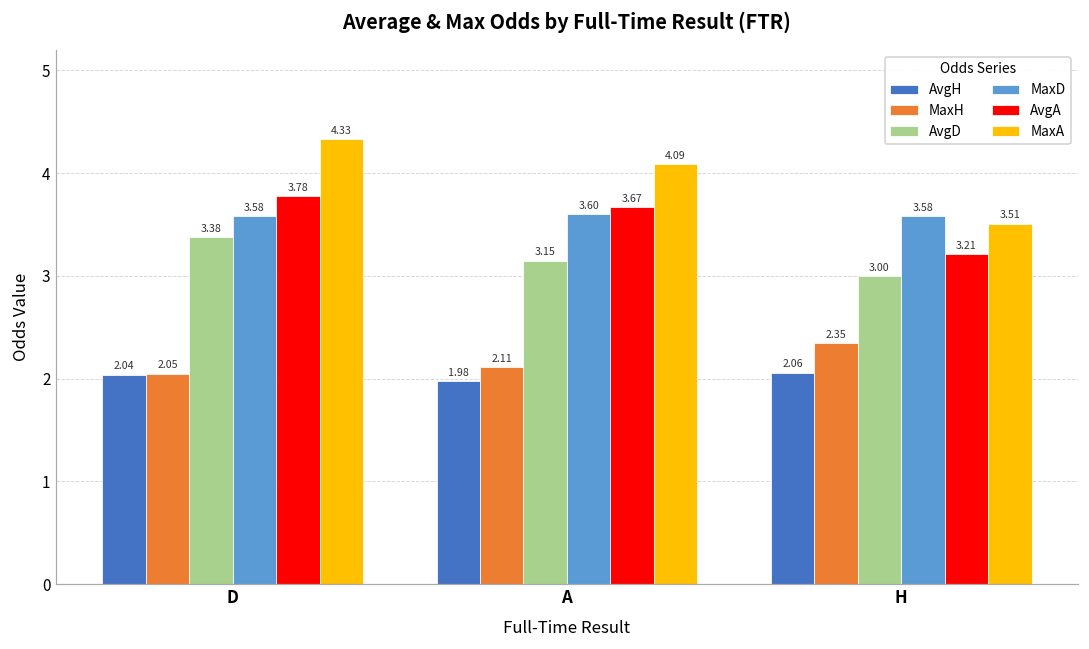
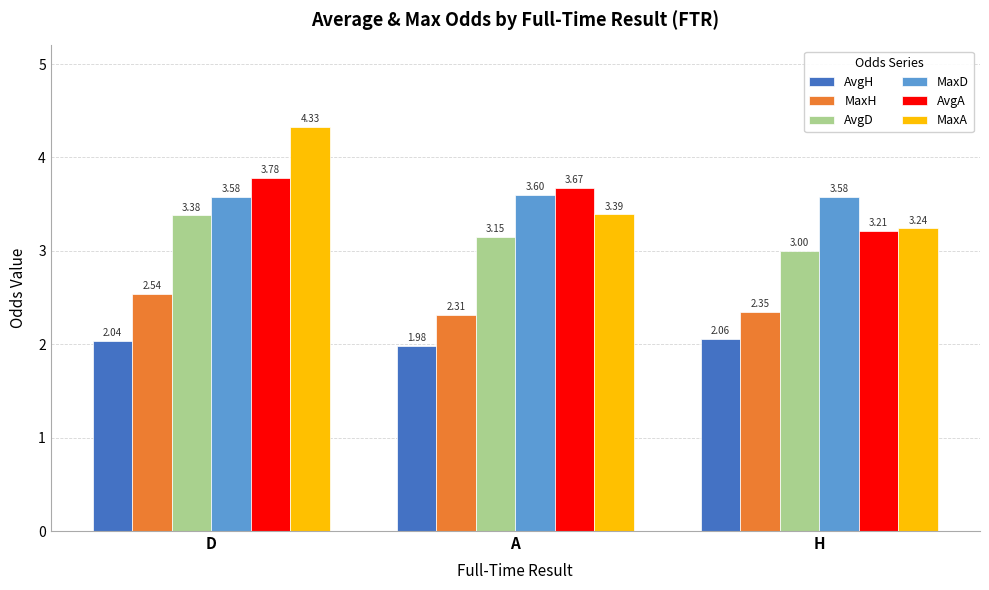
MaxH, D: 2.05 -> 2.54
MaxH, A: 2.11 -> 2.31
MaxA, A: 4.09 -> 3.39
MaxA, H: 3.51 -> 3.24
